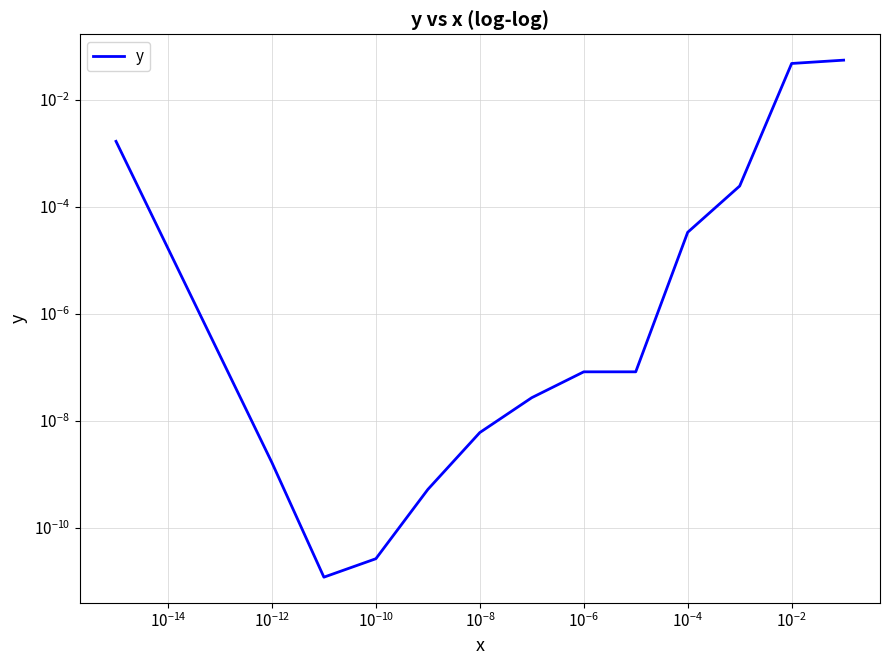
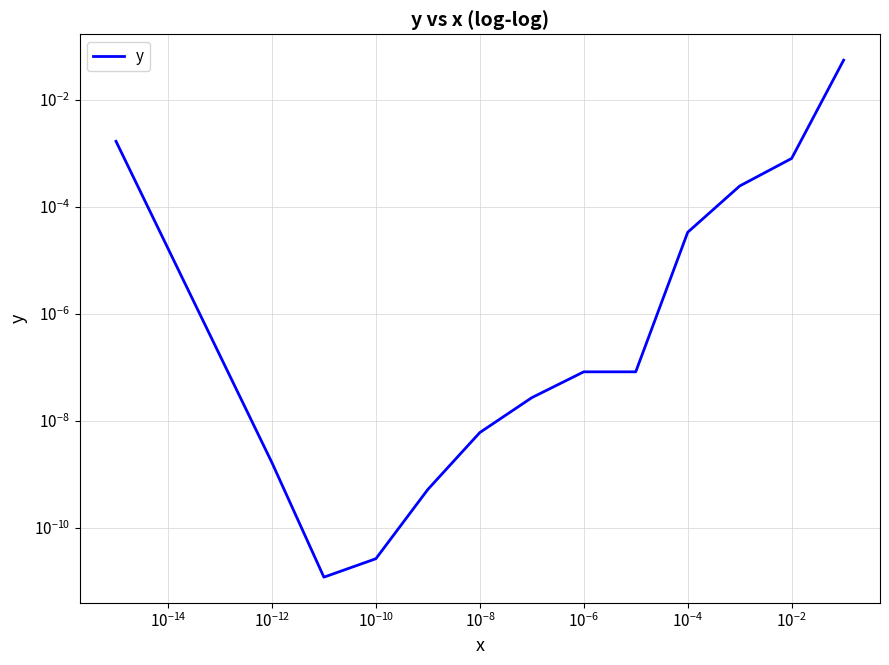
10^-2: 0.05 -> 0.0008
